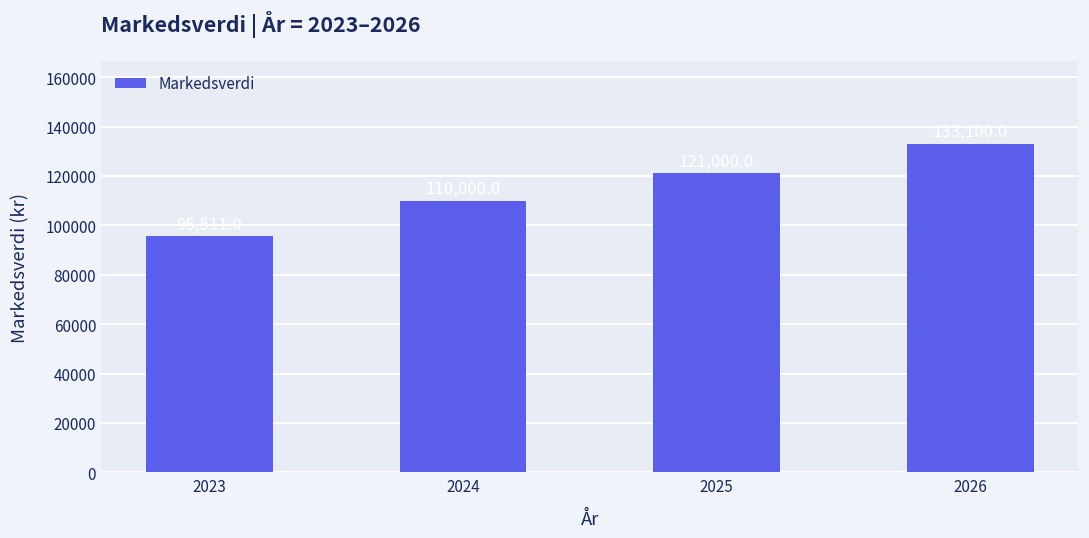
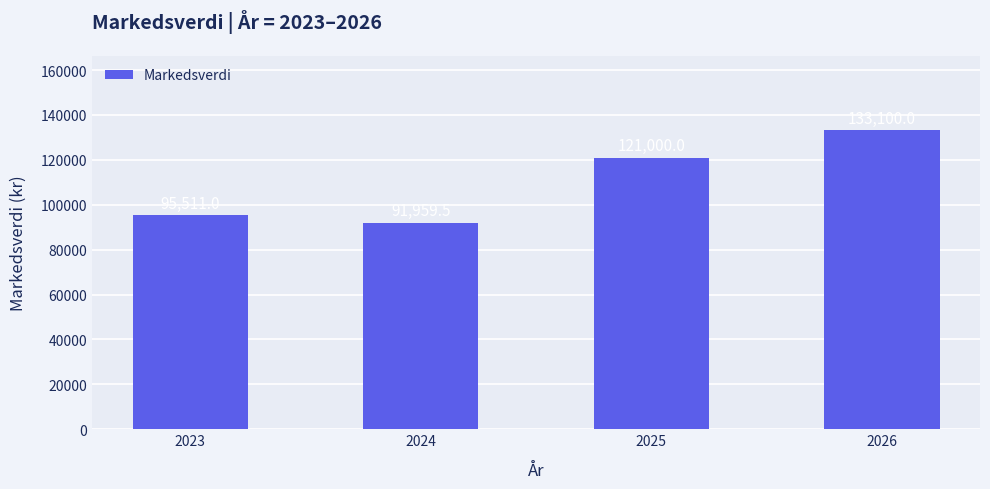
2024: 110000 -> 92000
